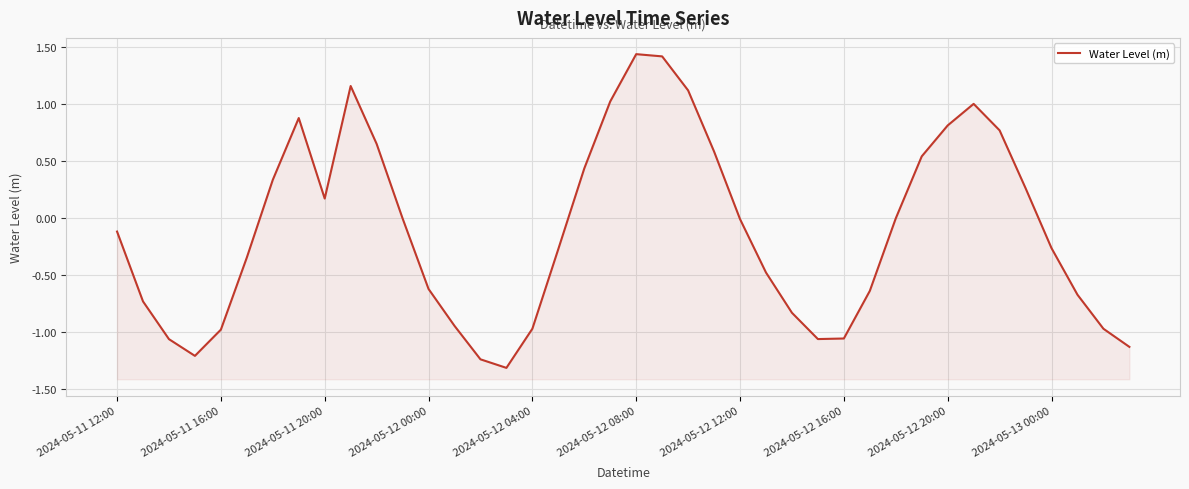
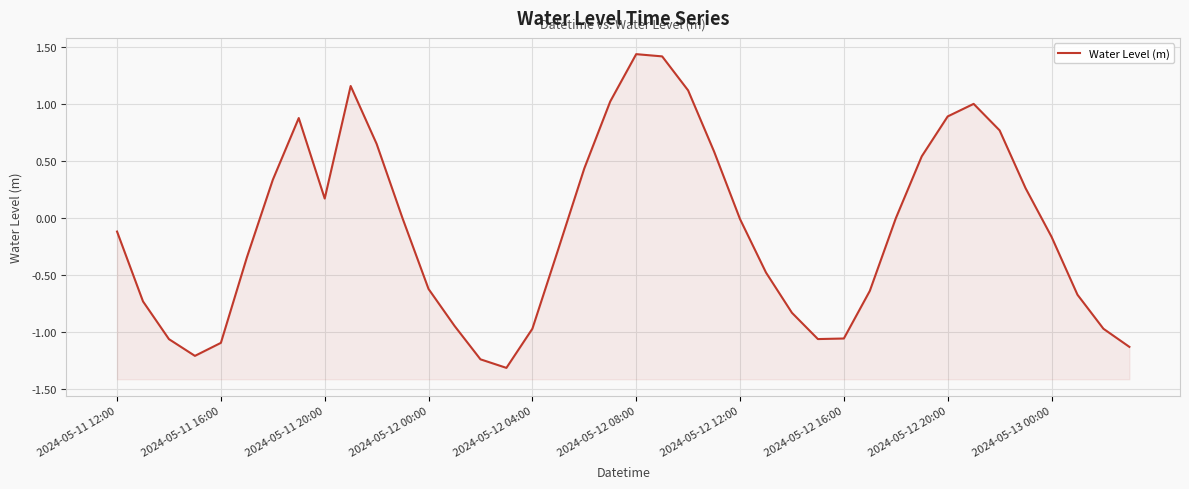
2024-05-11 16:00: -0.98 -> -1.10
2024-05-12 20:00: 0.81 -> 0.89
2024-05-13 00:00: -0.27 -> -0.17
